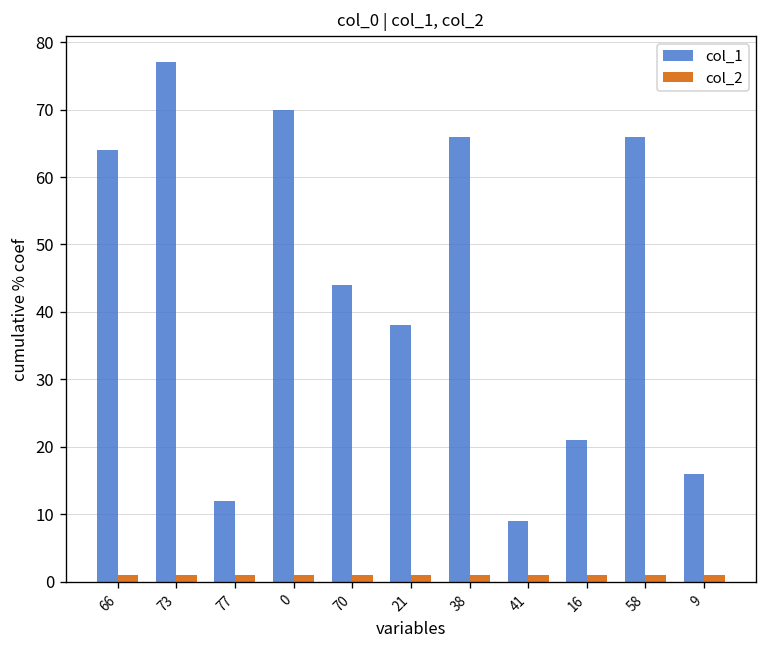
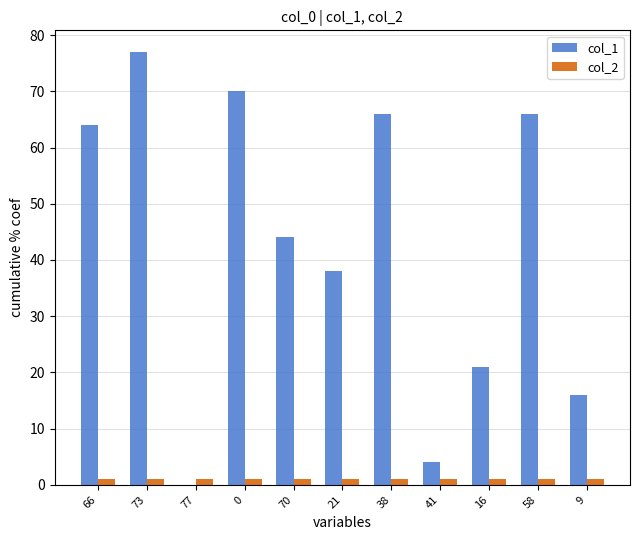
col_1, 77: 12 -> 0
col_1, 41: 9 -> 4
